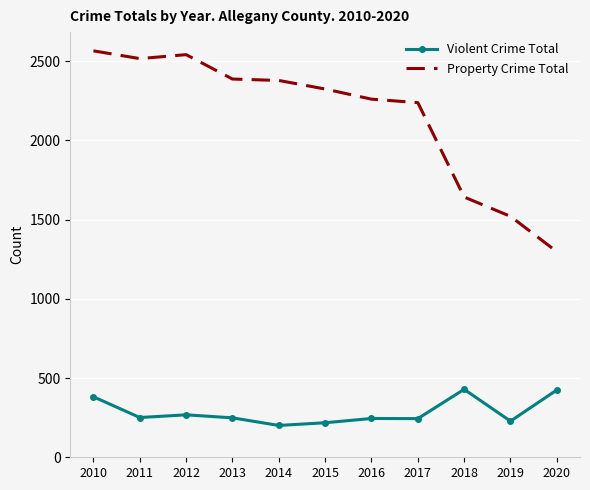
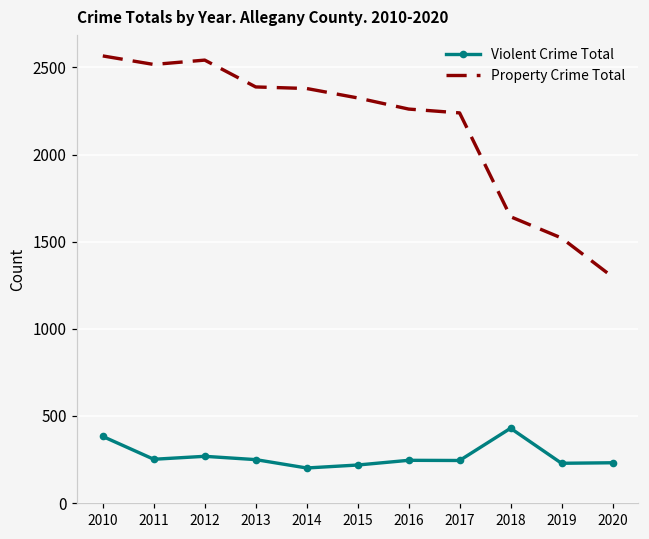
Violent Crime Total, 2020: 430 -> 230
